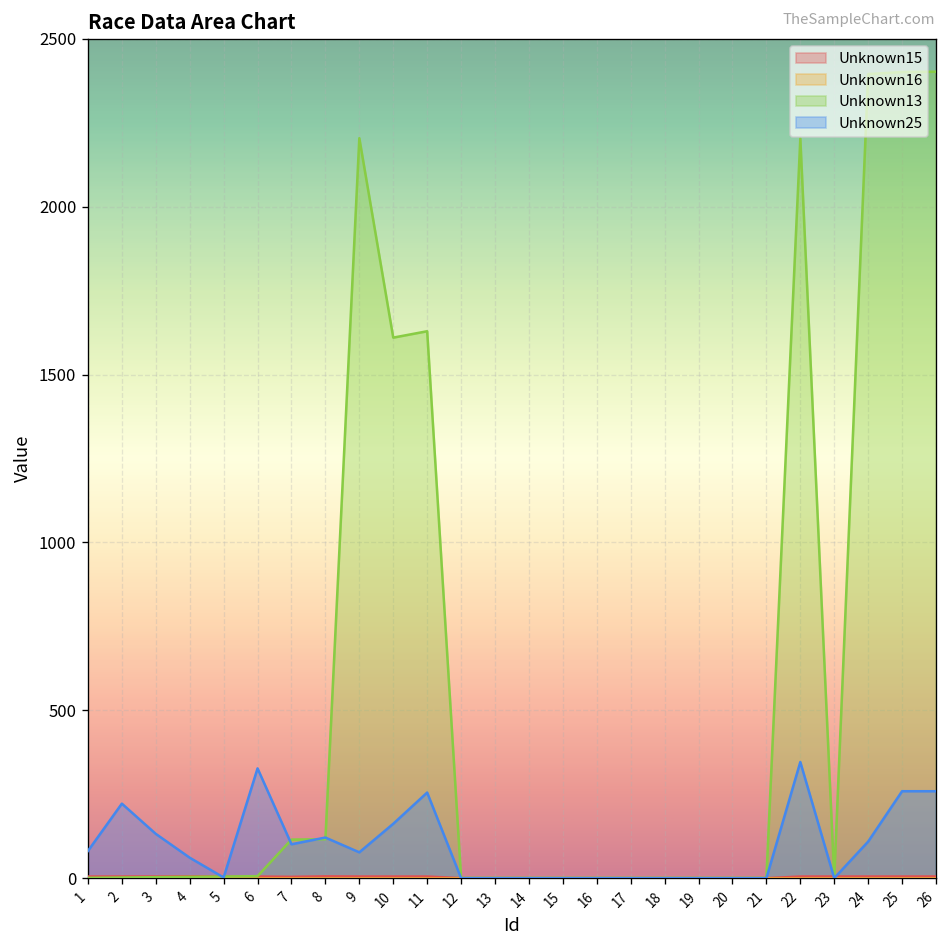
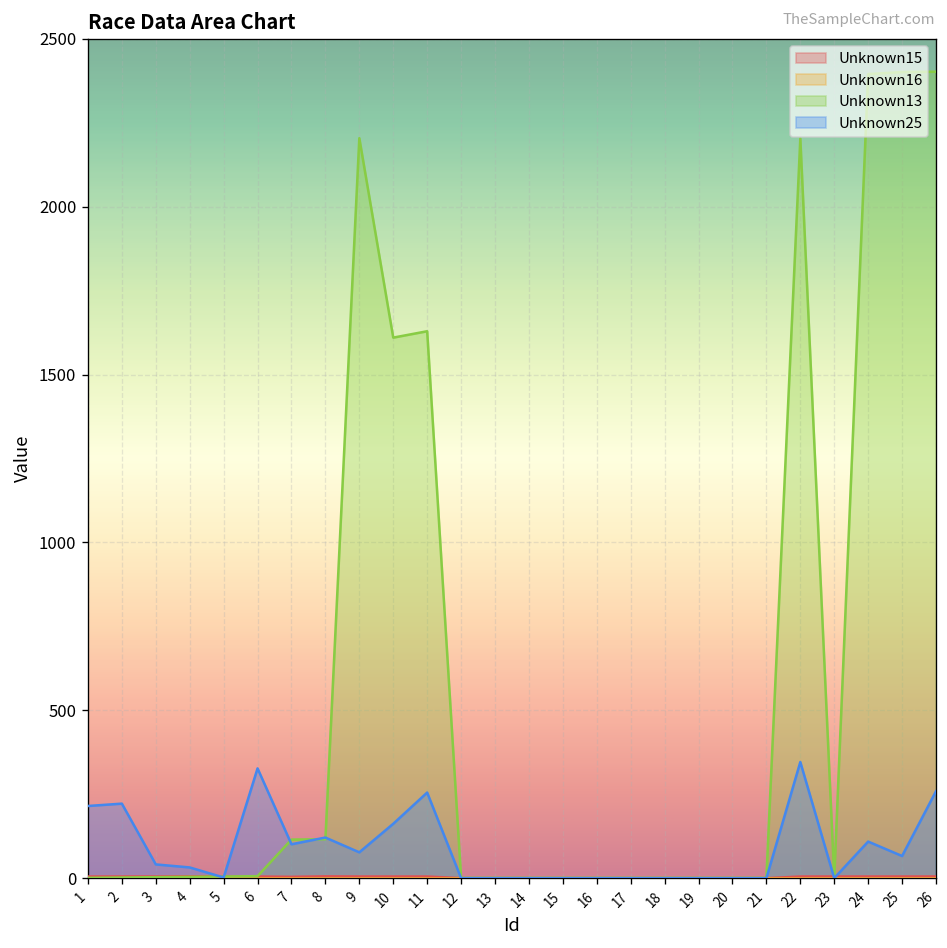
Unknown25, 1: 80 -> 220
Unknown25, 3: 130 -> 40
Unknown25, 4: 60 -> 30
Unknown25, 25: 260 -> 70
